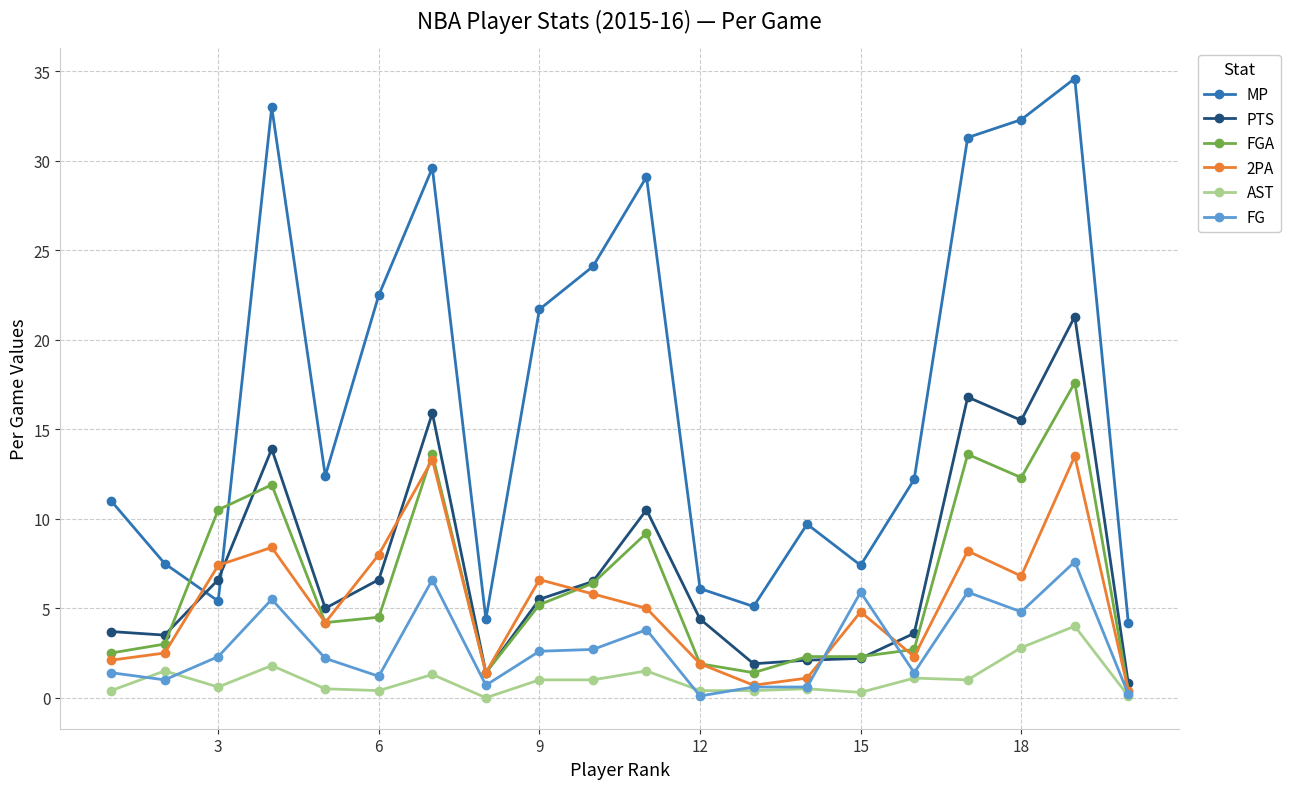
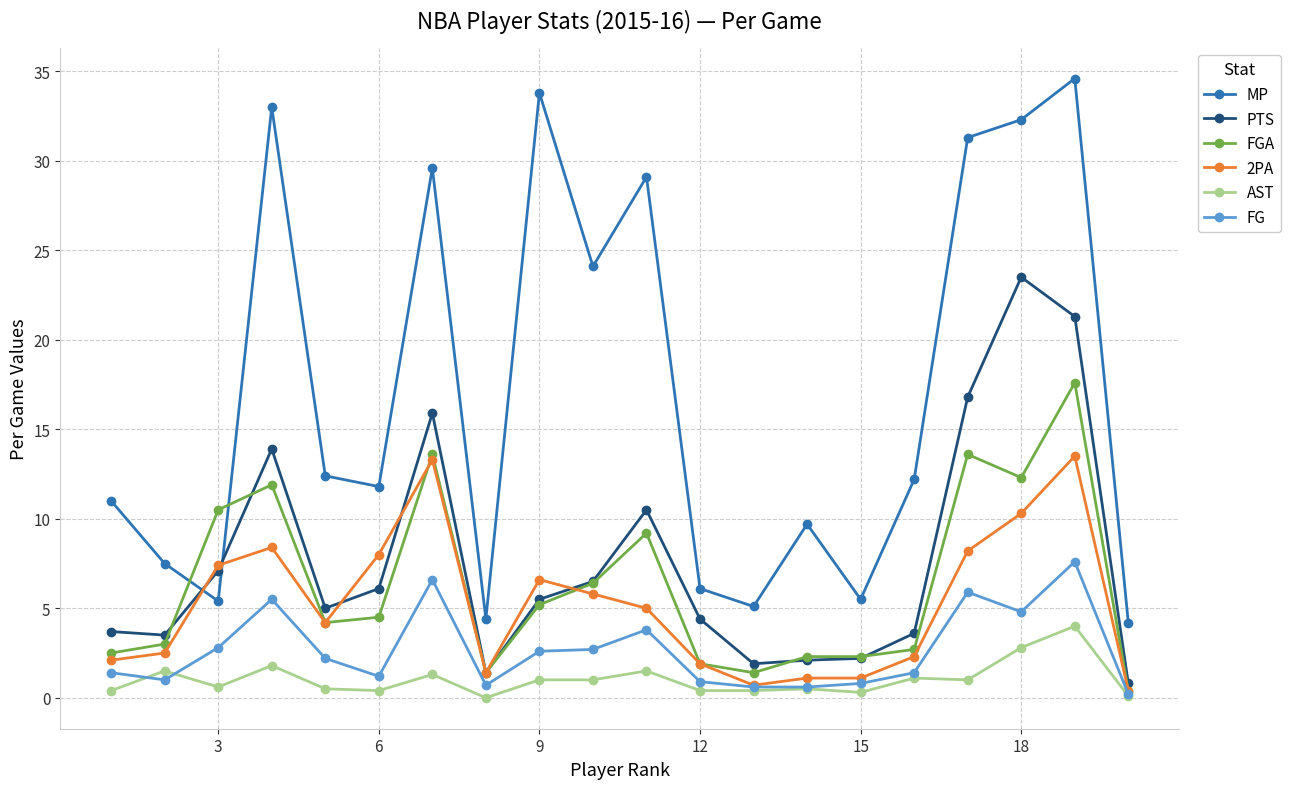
PTS, 3: 6.6 -> 7.1
FG, 3: 2.3 -> 2.8
MP, 6: 22.5 -> 11.8
PTS, 6: 6.6 -> 6.1
MP, 9: 21.7 -> 33.8
FG, 12: 0.1 -> 0.9
MP, 15: 7.4 -> 5.5
2PA, 15: 4.8 -> 1.1
FG, 15: 5.9 -> 0.8
PTS, 18: 15.5 -> 23.5
2PA, 18: 6.8 -> 10.3
